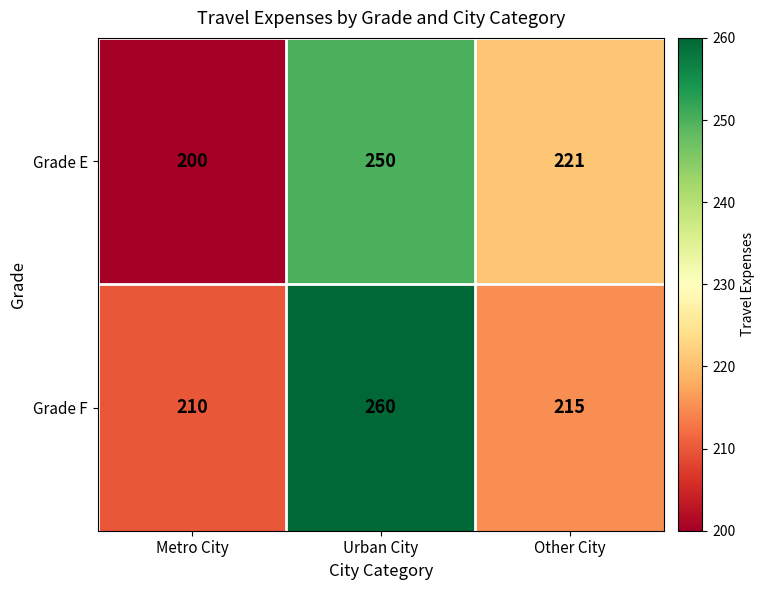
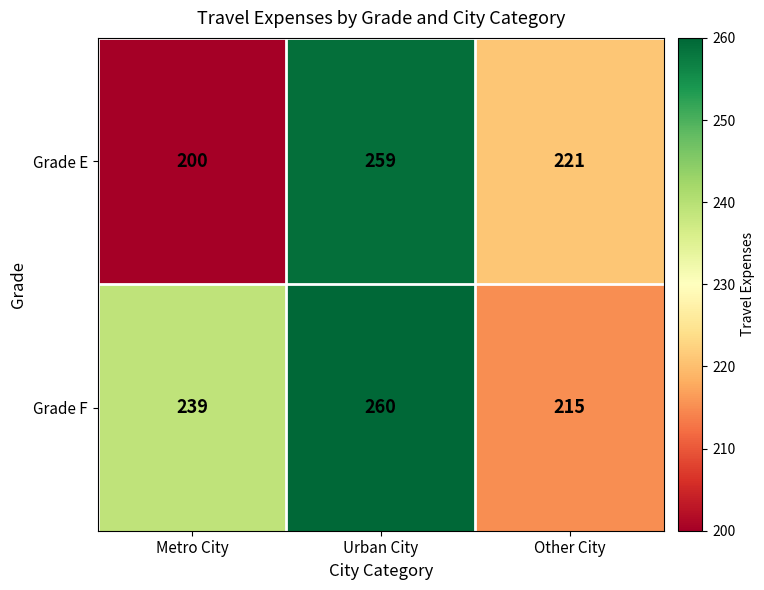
Grade E, Urban City: 250 -> 259
Grade F, Metro City: 210 -> 239
